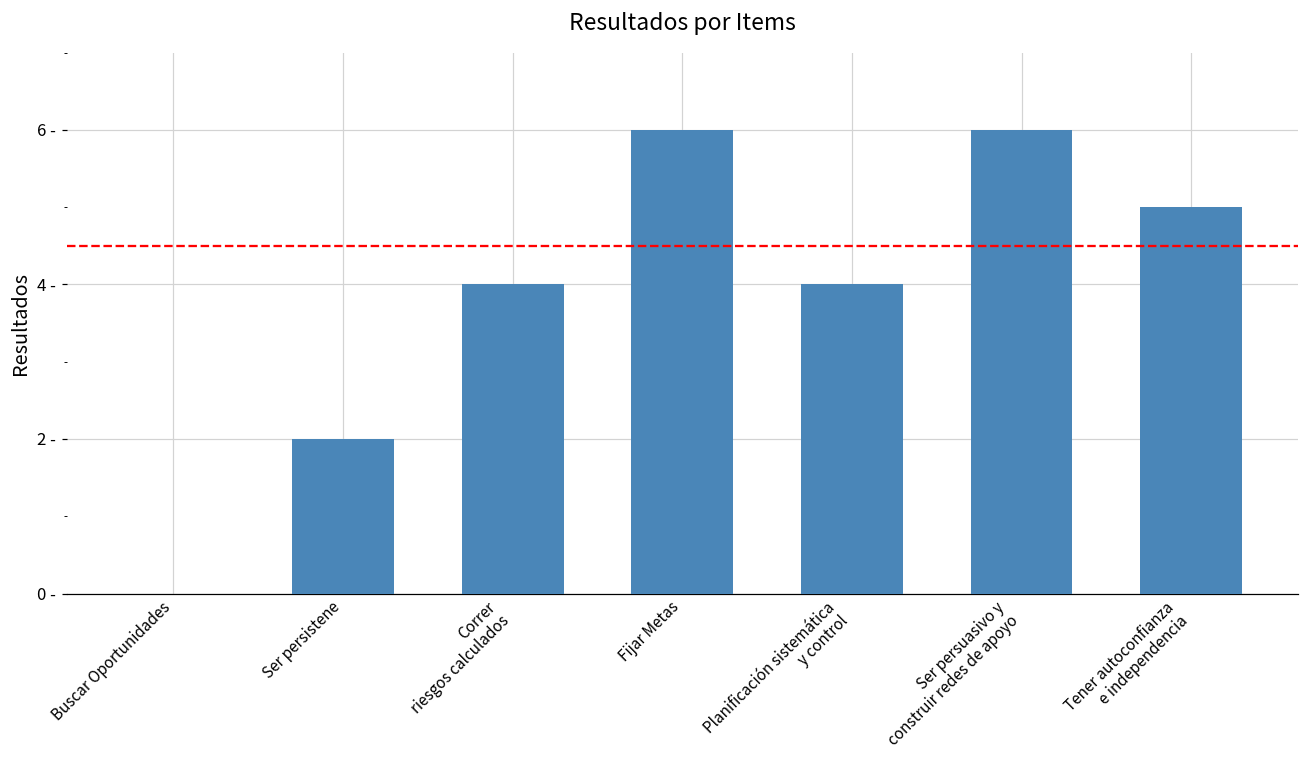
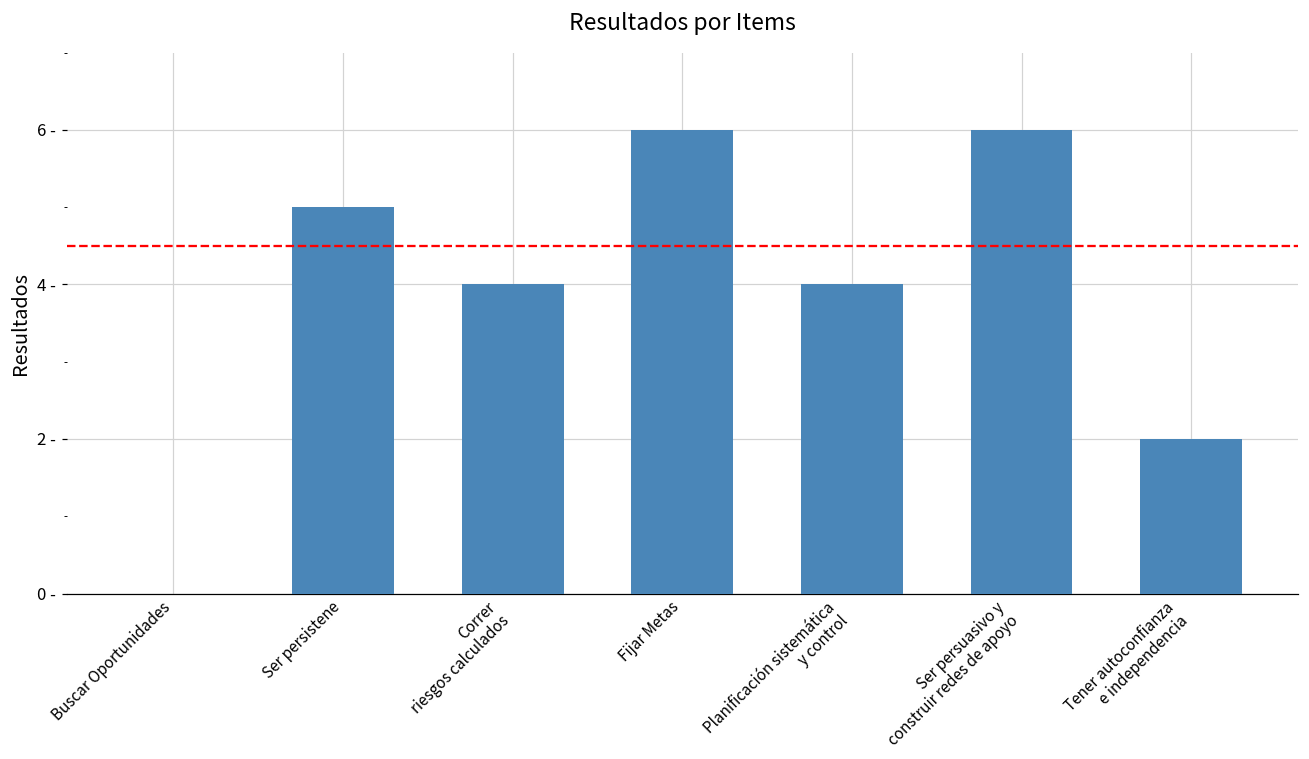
Ser persistene: 2 - -> 5 -
Tener autoconfianza e independencia: 5 - -> 2 -
